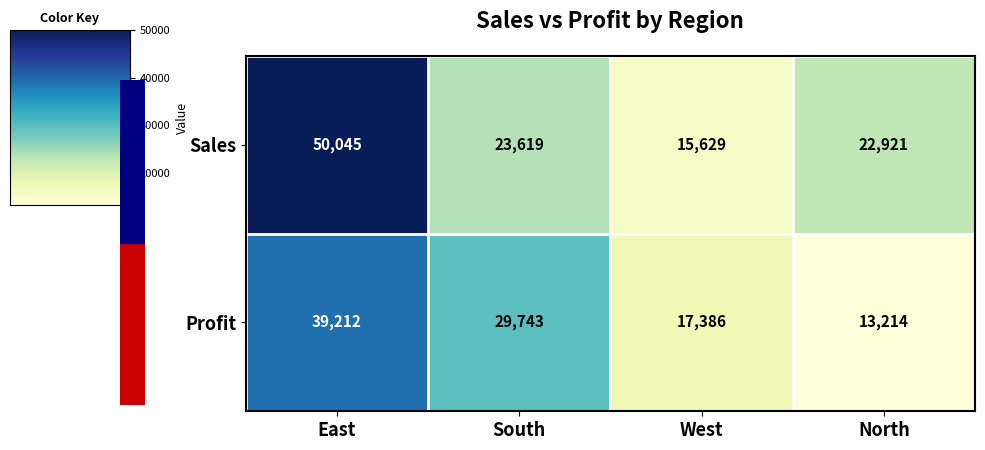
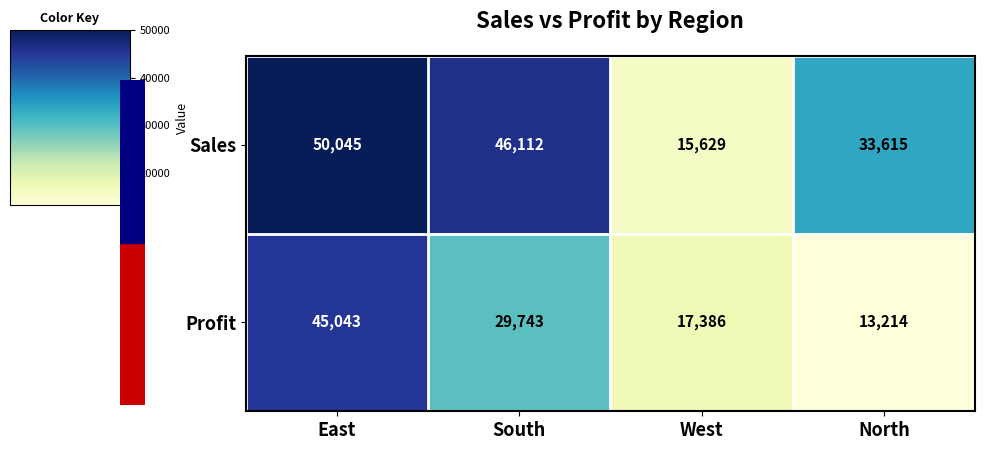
Sales, South: 23,619 -> 46,112
Sales, North: 22,921 -> 33,615
Profit, East: 39,212 -> 45,043
